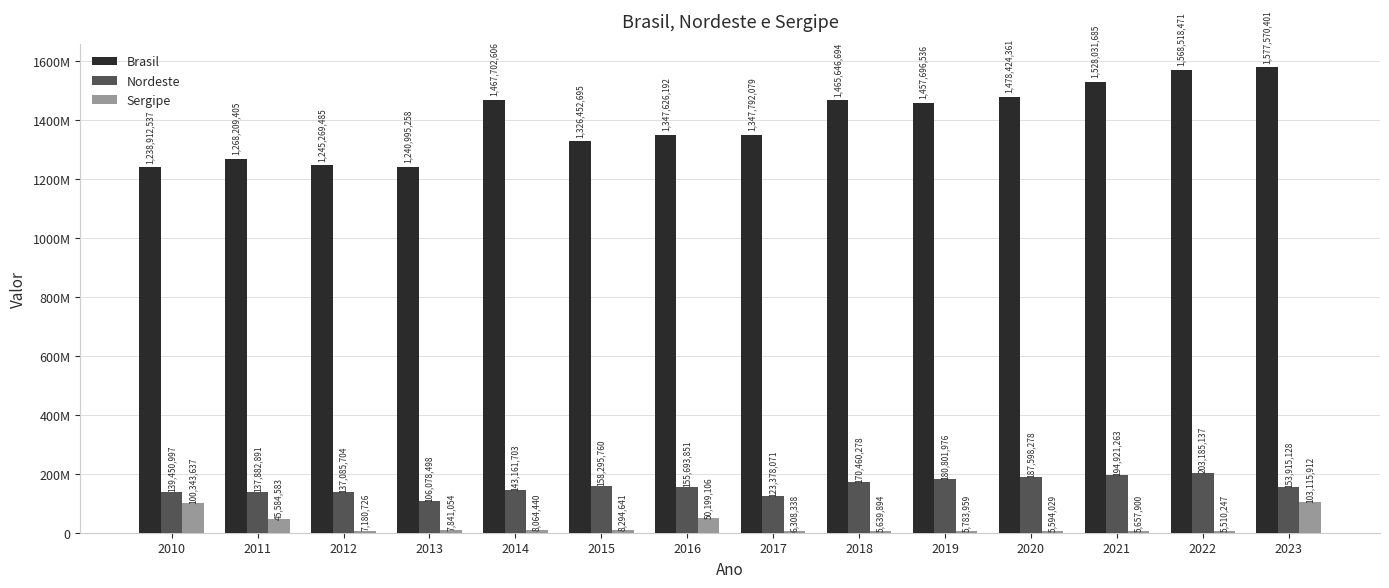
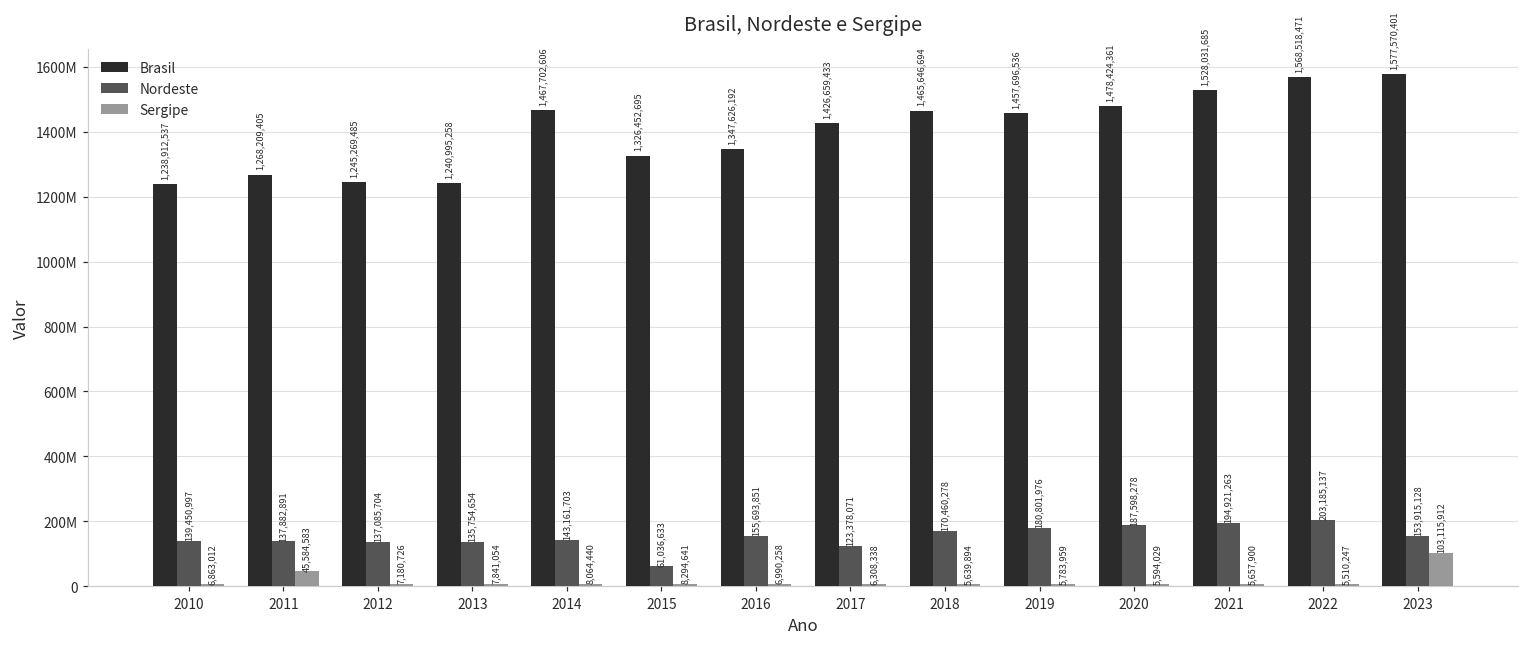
Sergipe, 2010: 100,343,637 -> 6,863,012
Nordeste, 2013: 106,078,498 -> 135,754,654
Nordeste, 2015: 158,295,760 -> 61,036,633
Sergipe, 2016: 50,199,106 -> 6,990,258
Brasil, 2017: 1,347,792,079 -> 1,426,659,433
